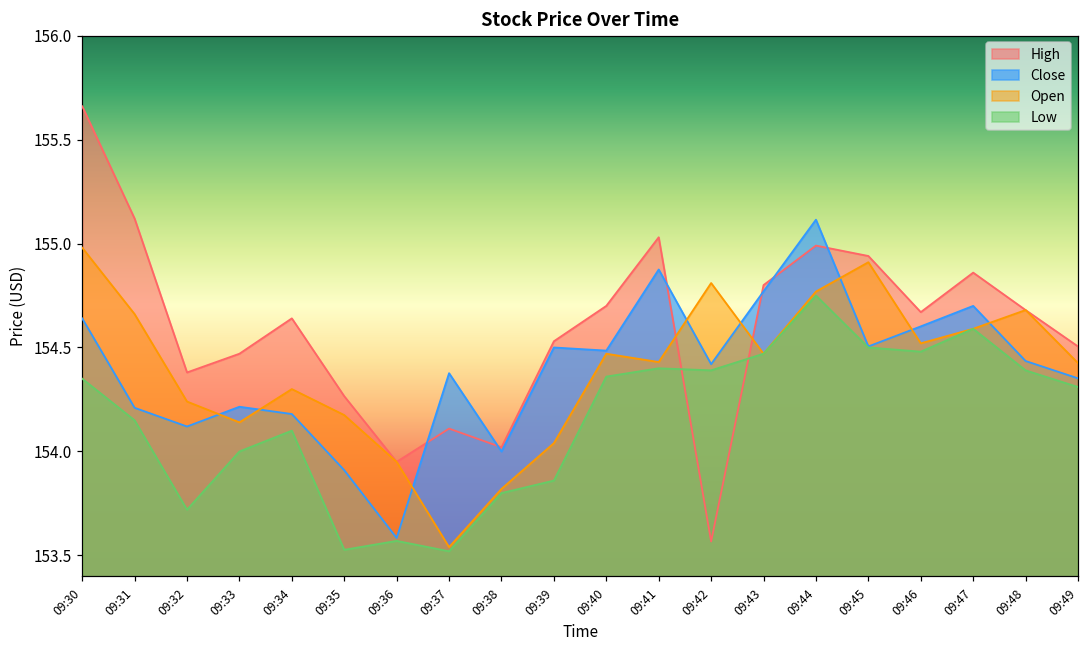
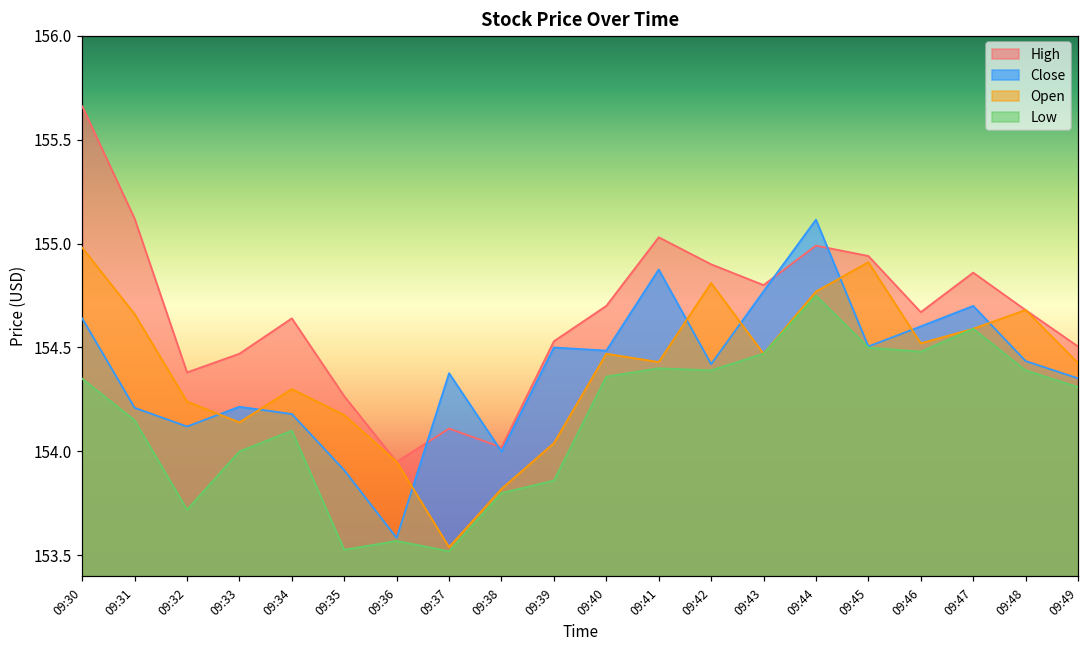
High, 09:42: 153.57 -> 154.90
